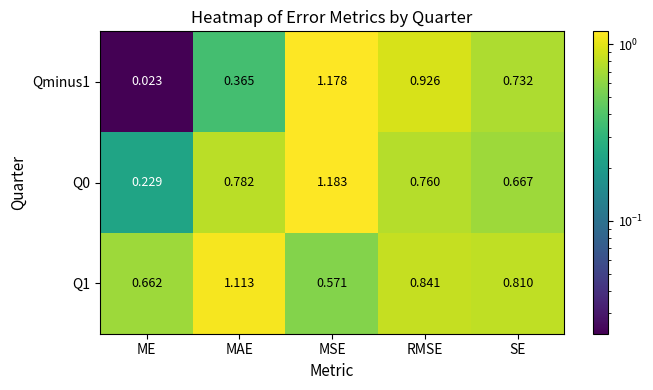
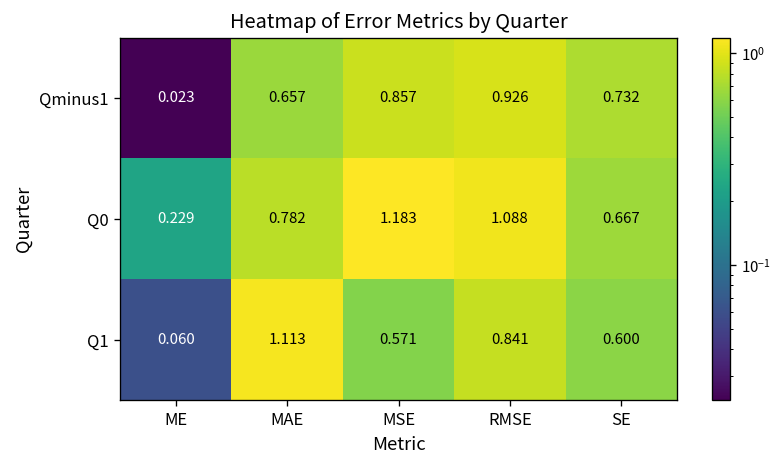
Qminus1, MAE: 0.365 -> 0.657
Qminus1, MSE: 1.178 -> 0.857
Q0, RMSE: 0.760 -> 1.088
Q1, ME: 0.662 -> 0.060
Q1, SE: 0.810 -> 0.600
